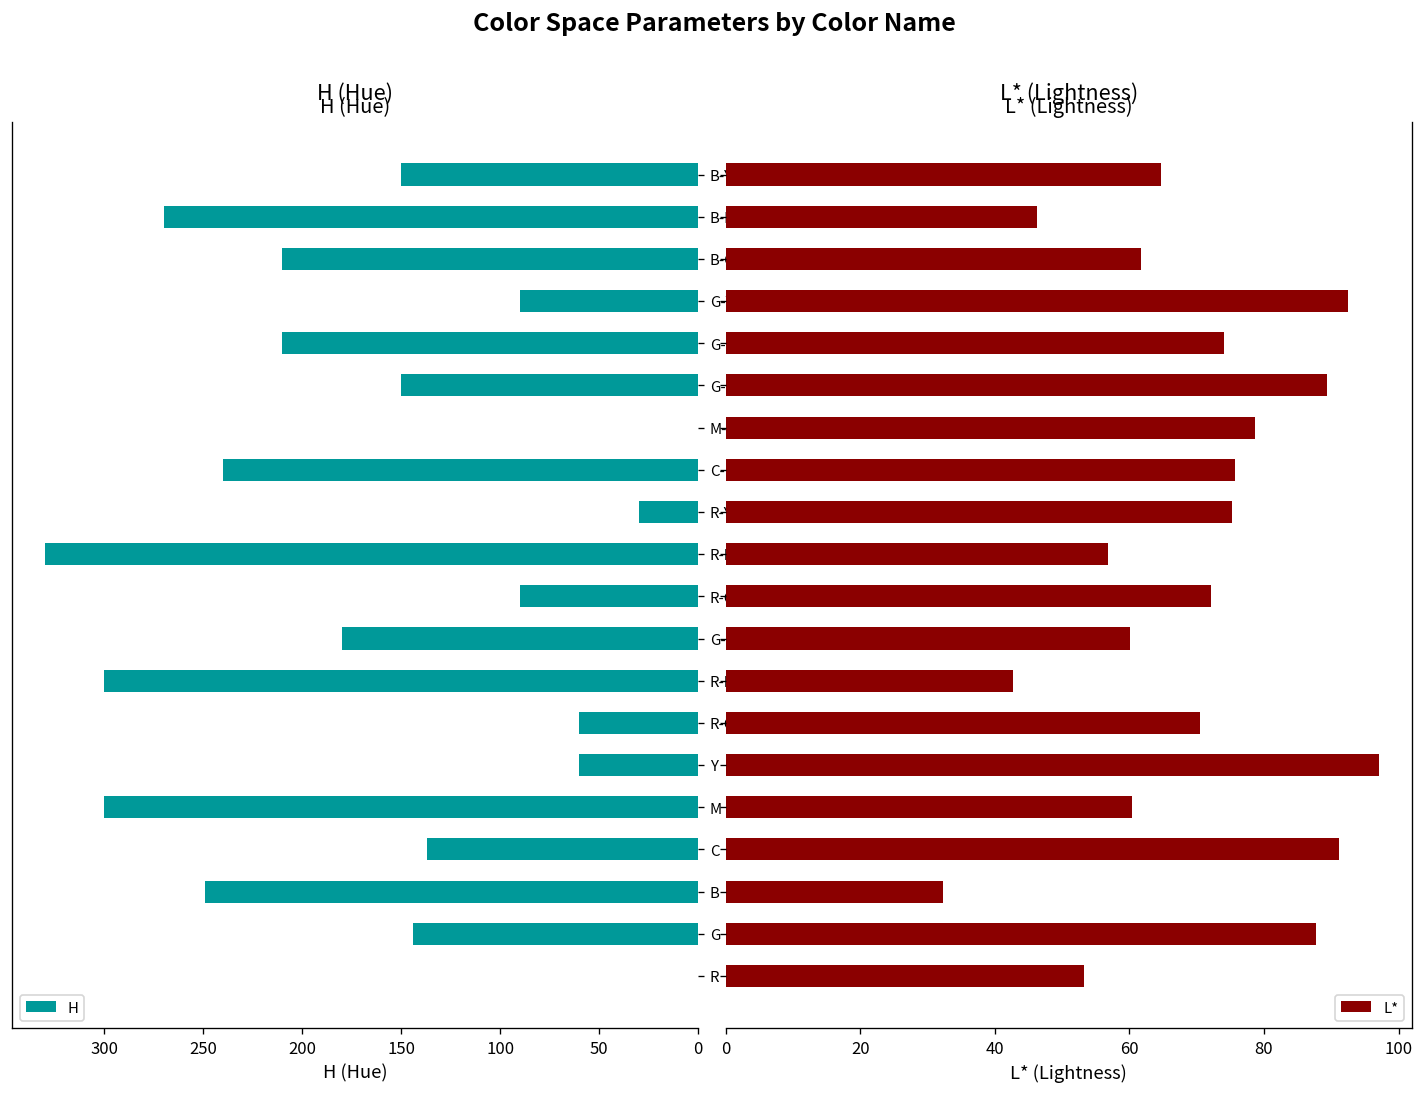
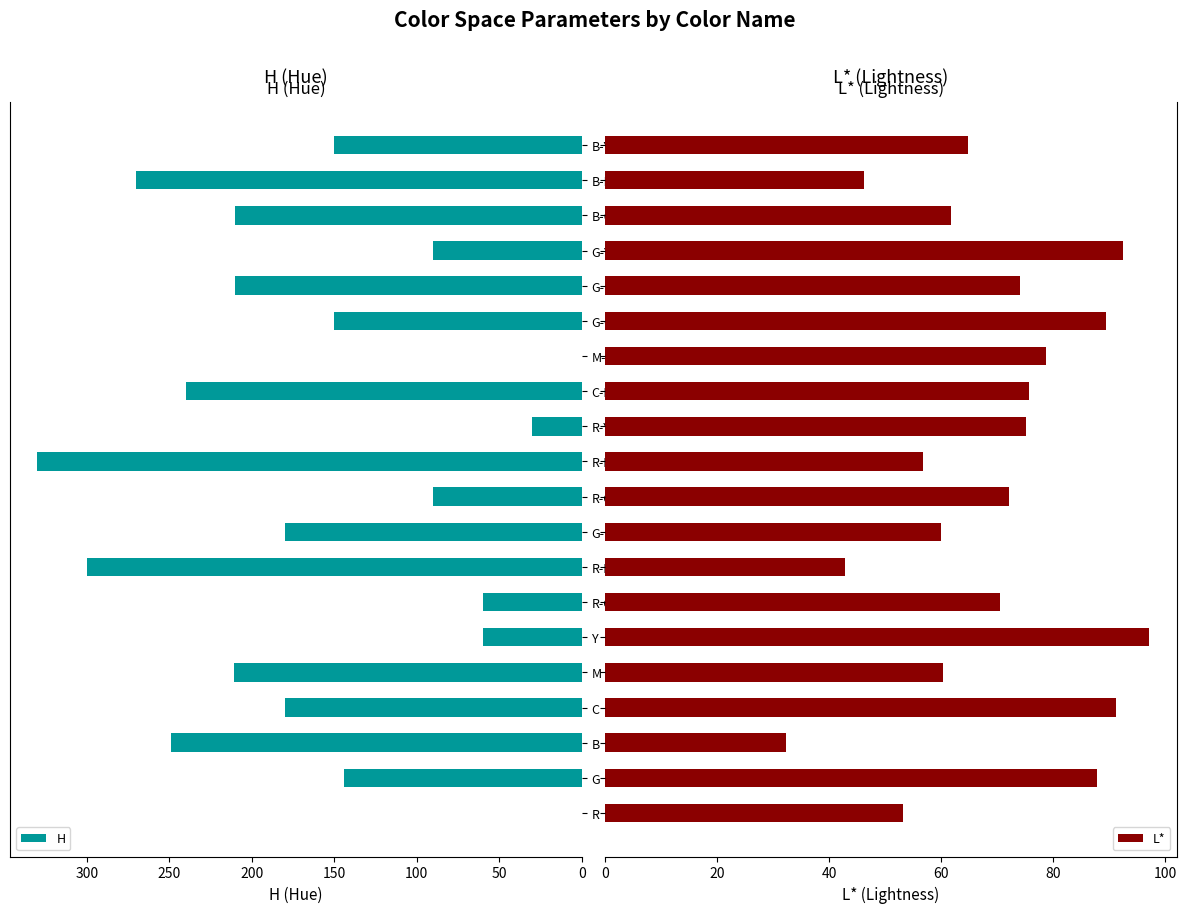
H (Hue), M: 300 -> 211
H (Hue), C: 137 -> 180
